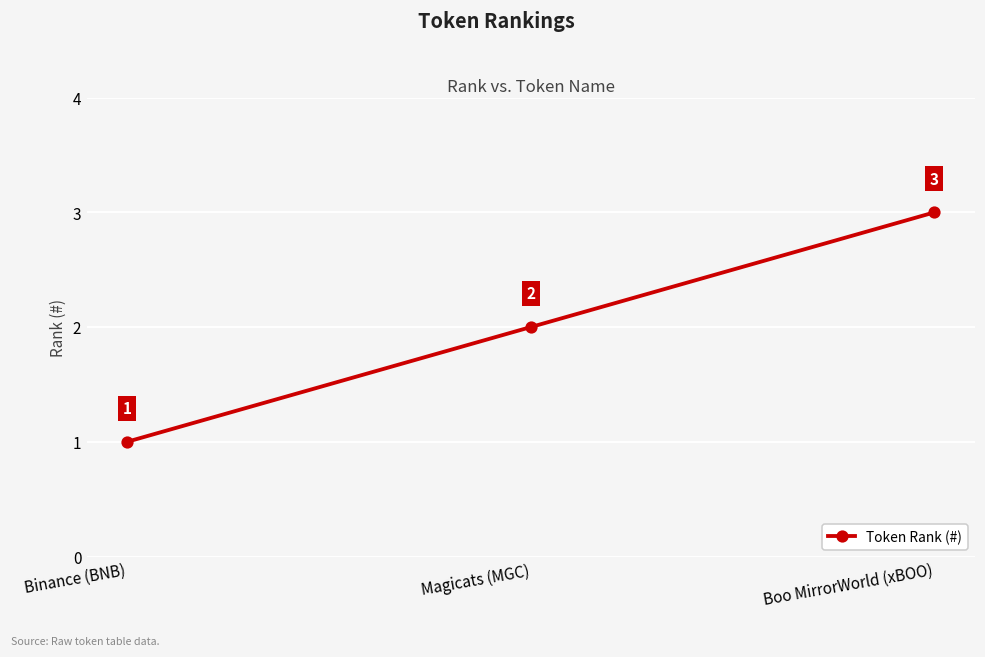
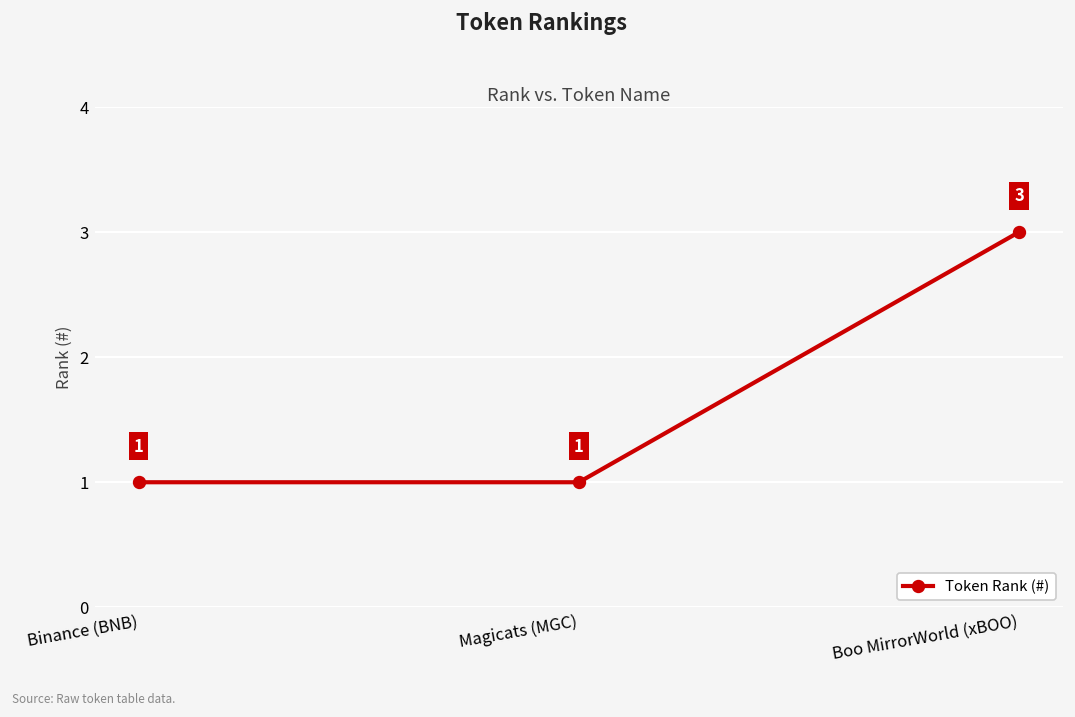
Magicats (MGC): 2 -> 1
